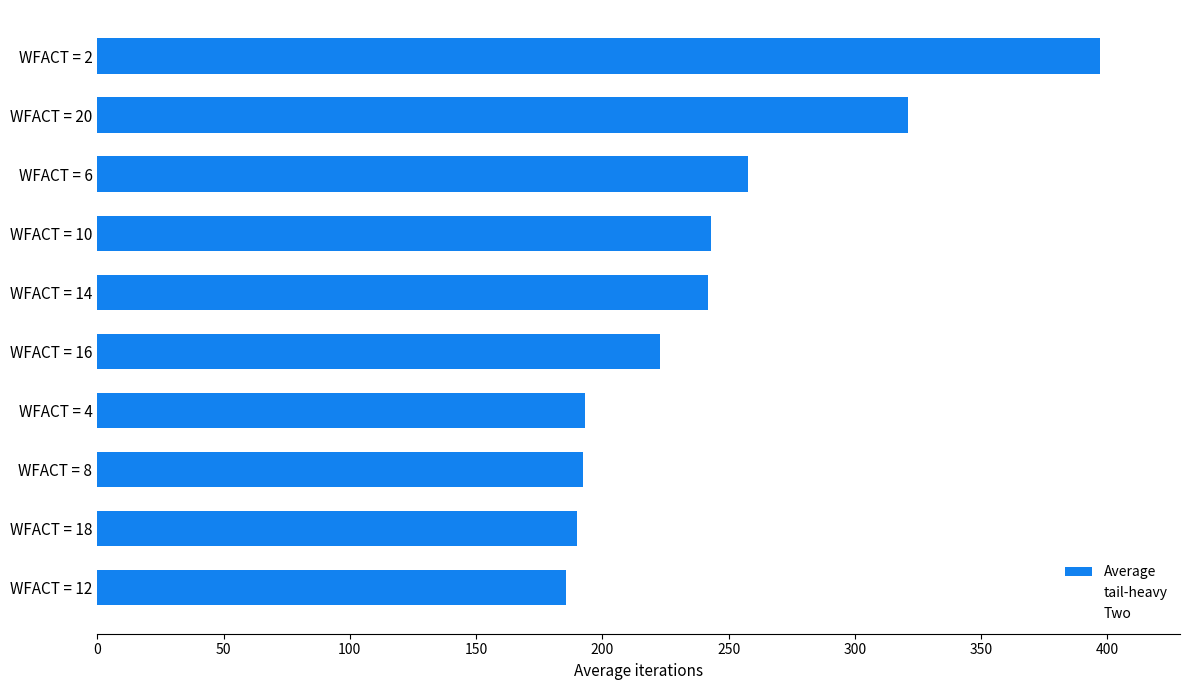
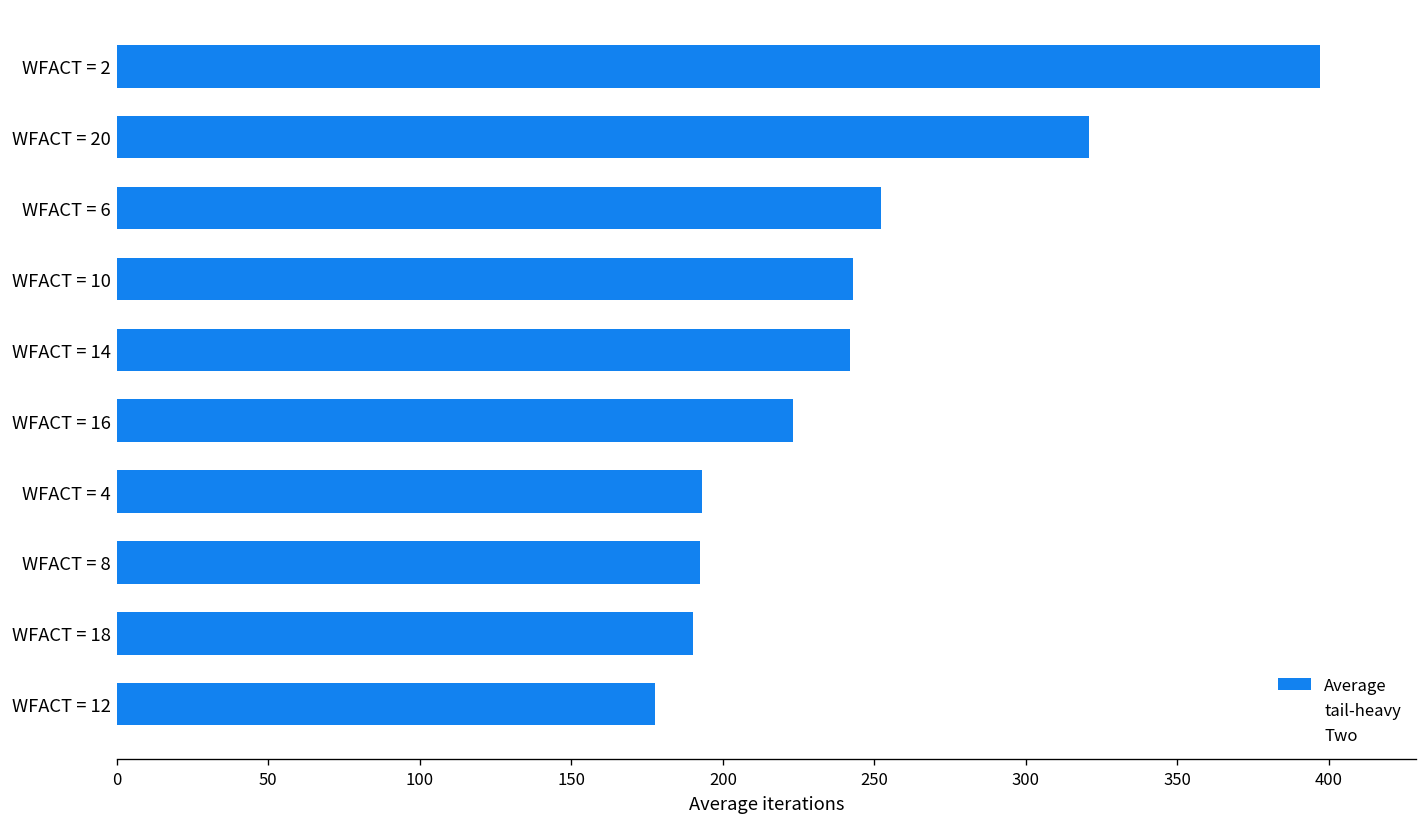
Average, WFACT = 6: 258 -> 252
Average, WFACT = 12: 186 -> 178
